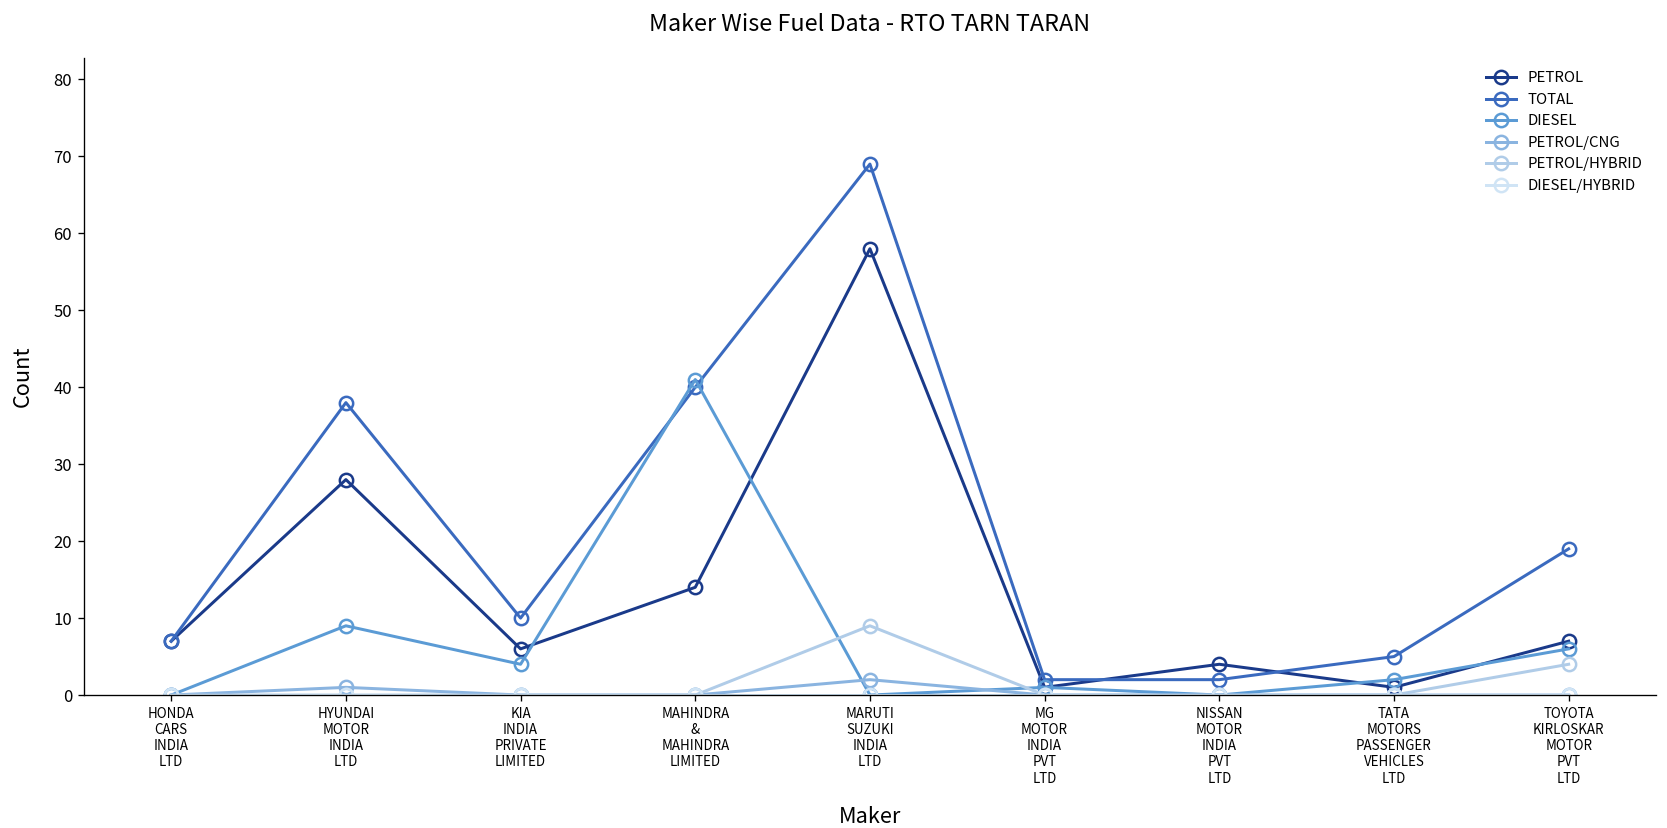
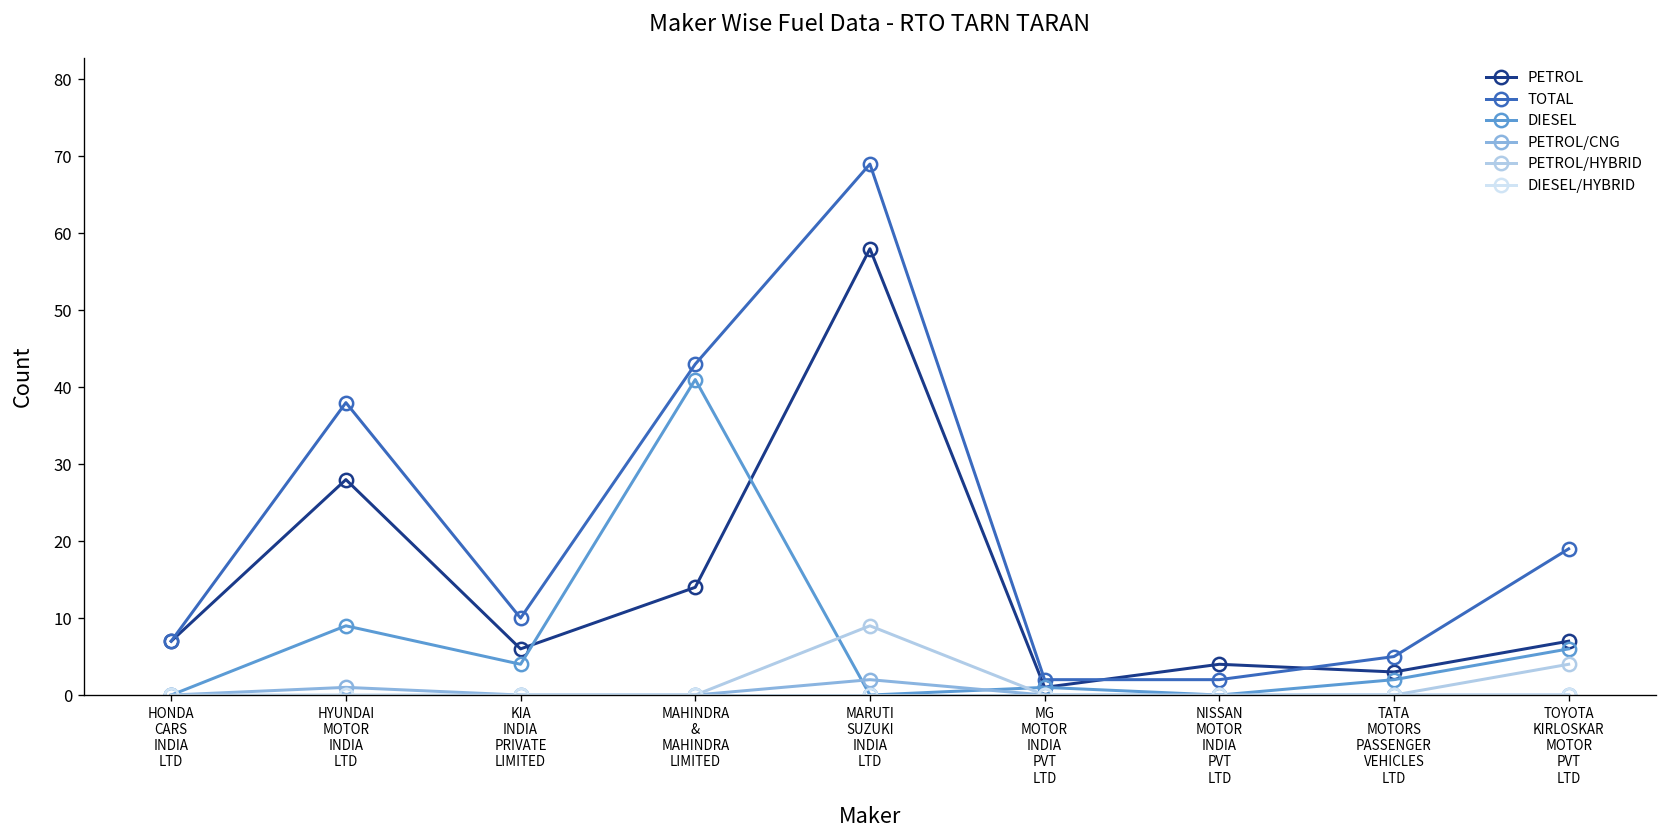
TOTAL, MAHINDRA & MAHINDRA LIMITED: 40 -> 43
PETROL, TATA MOTORS PASSENGER VEHICLES LTD: 1 -> 3
